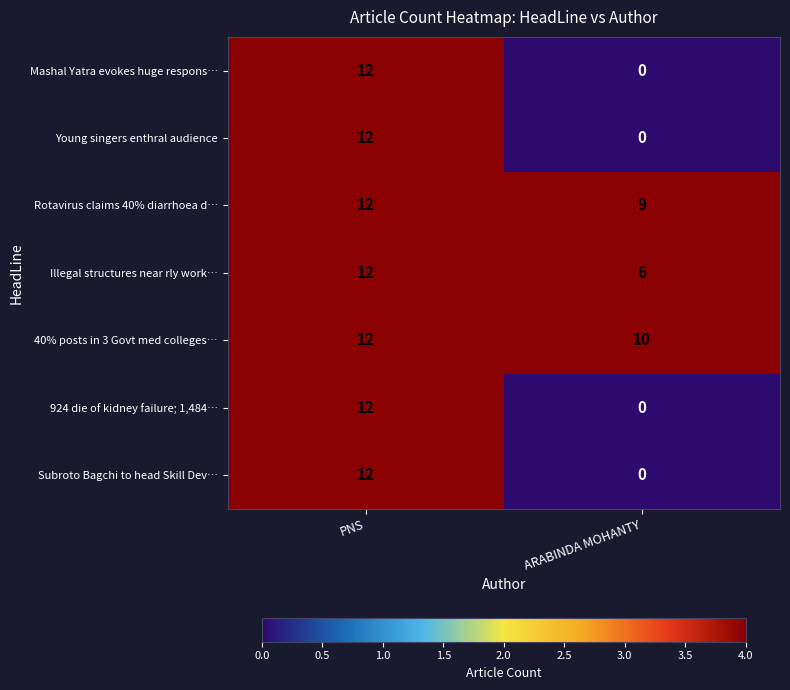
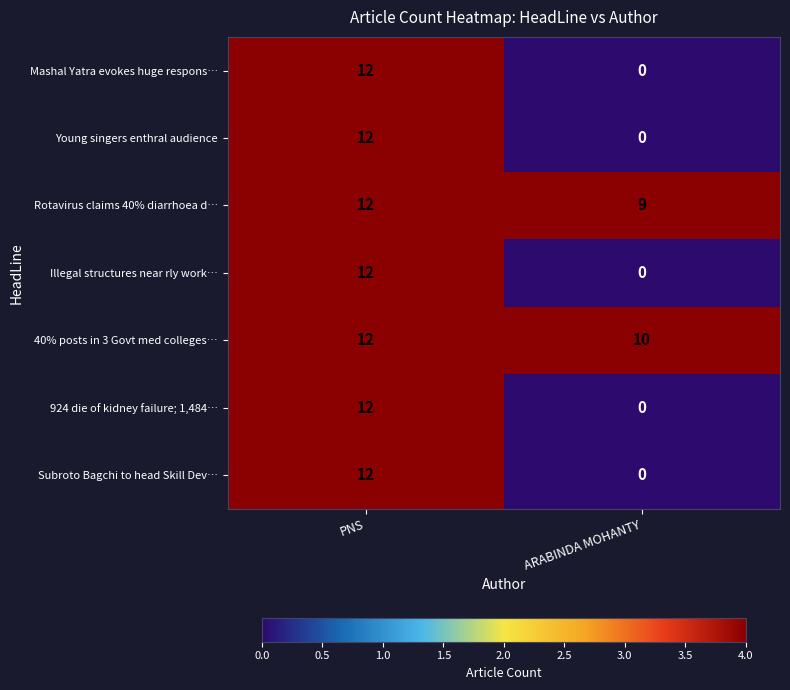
Illegal structures near rly work…, ARABINDA MOHANTY: 6 -> 0
